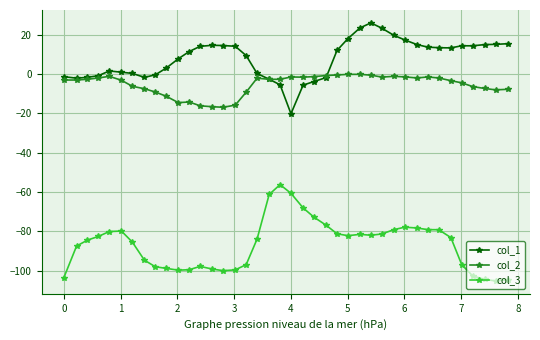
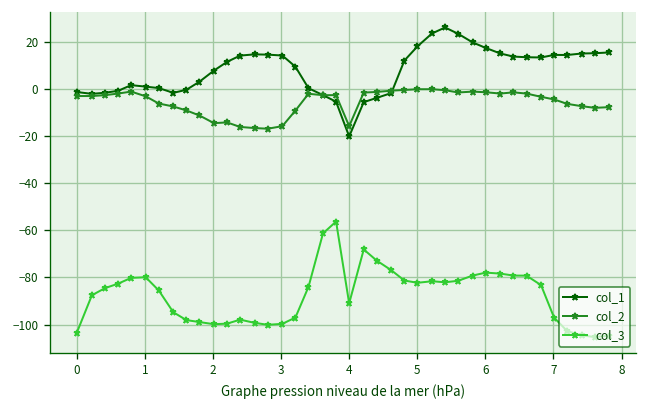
col_2, 4: -2 -> -16
col_3, 4: -61 -> -91
